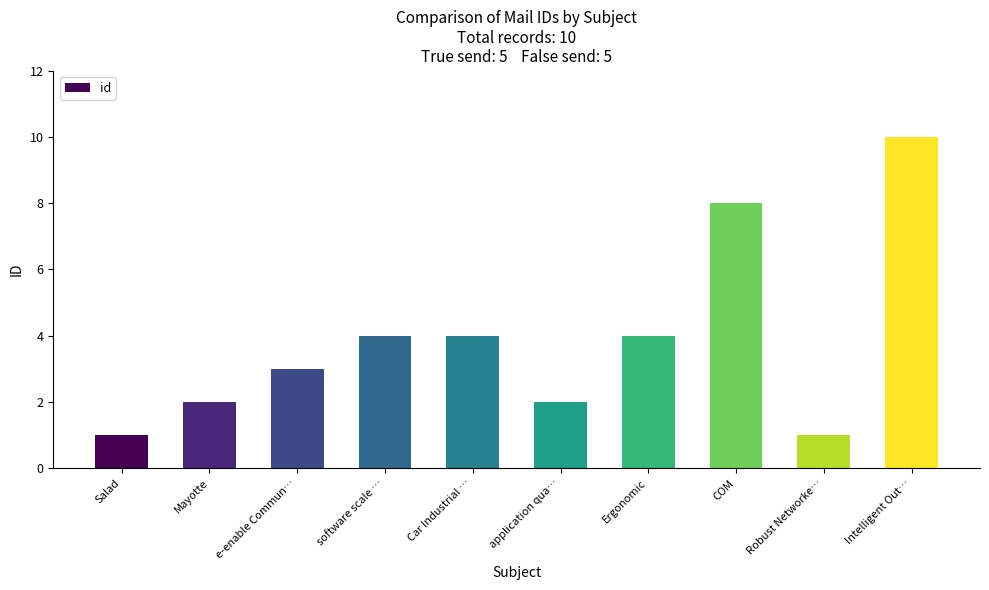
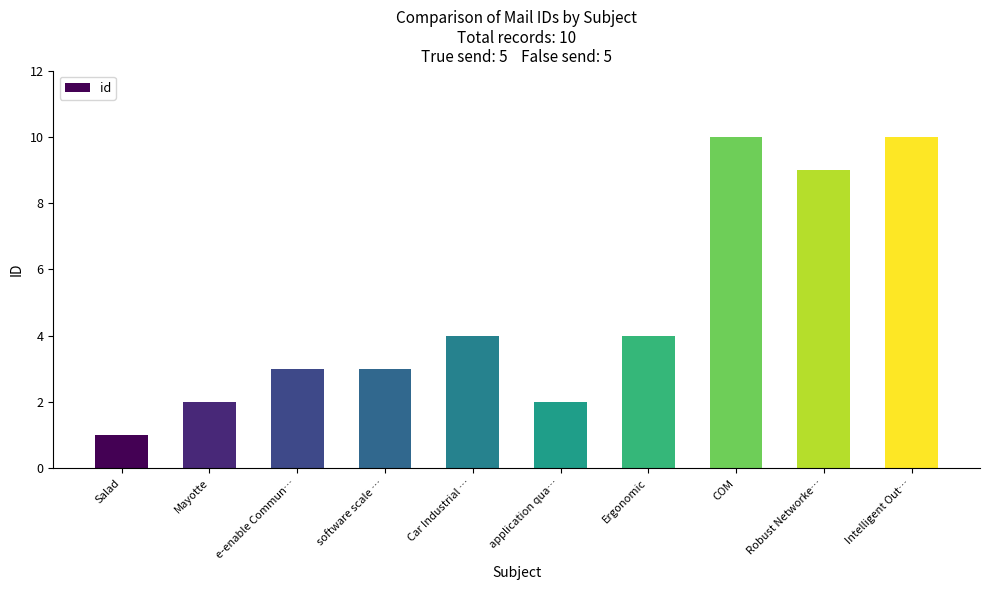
software scale …: 4 -> 3
COM: 8 -> 10
Robust Networke…: 1 -> 9
